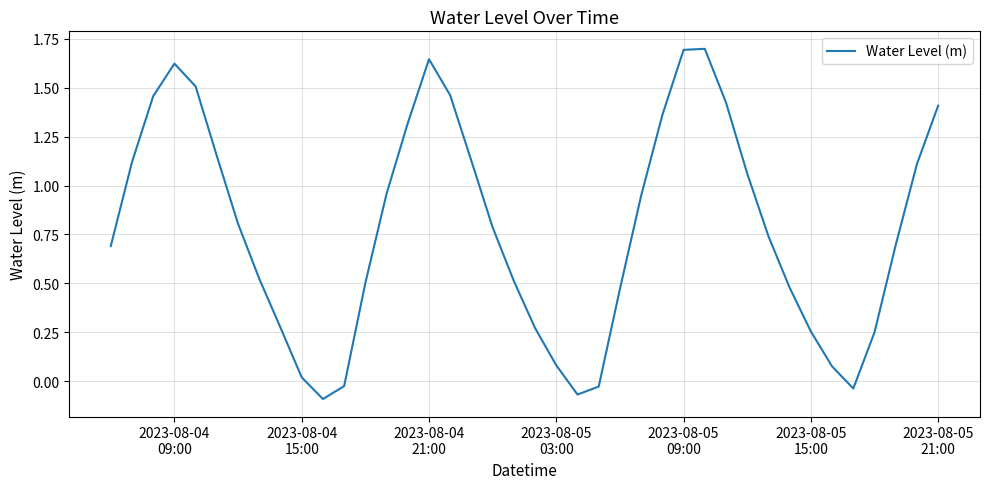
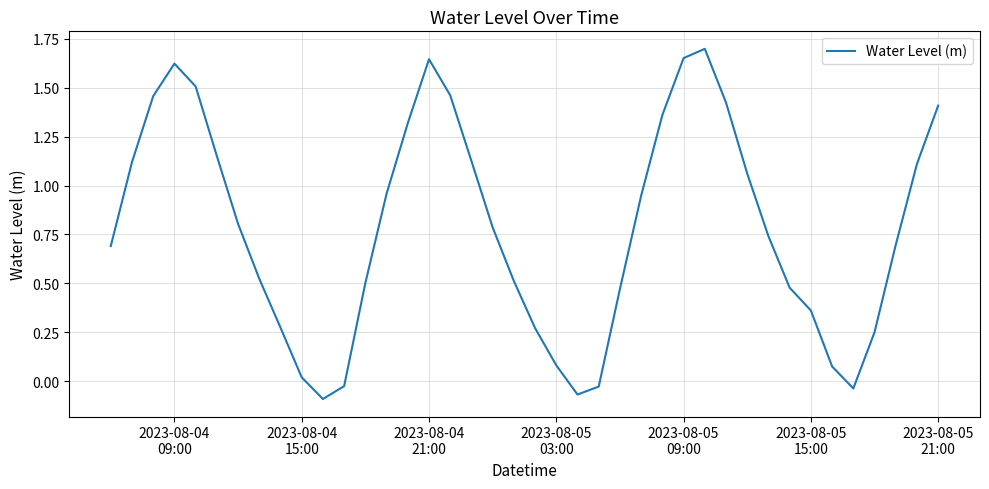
2023-08-05 09:00: 1.69 -> 1.65
2023-08-05 15:00: 0.25 -> 0.36
